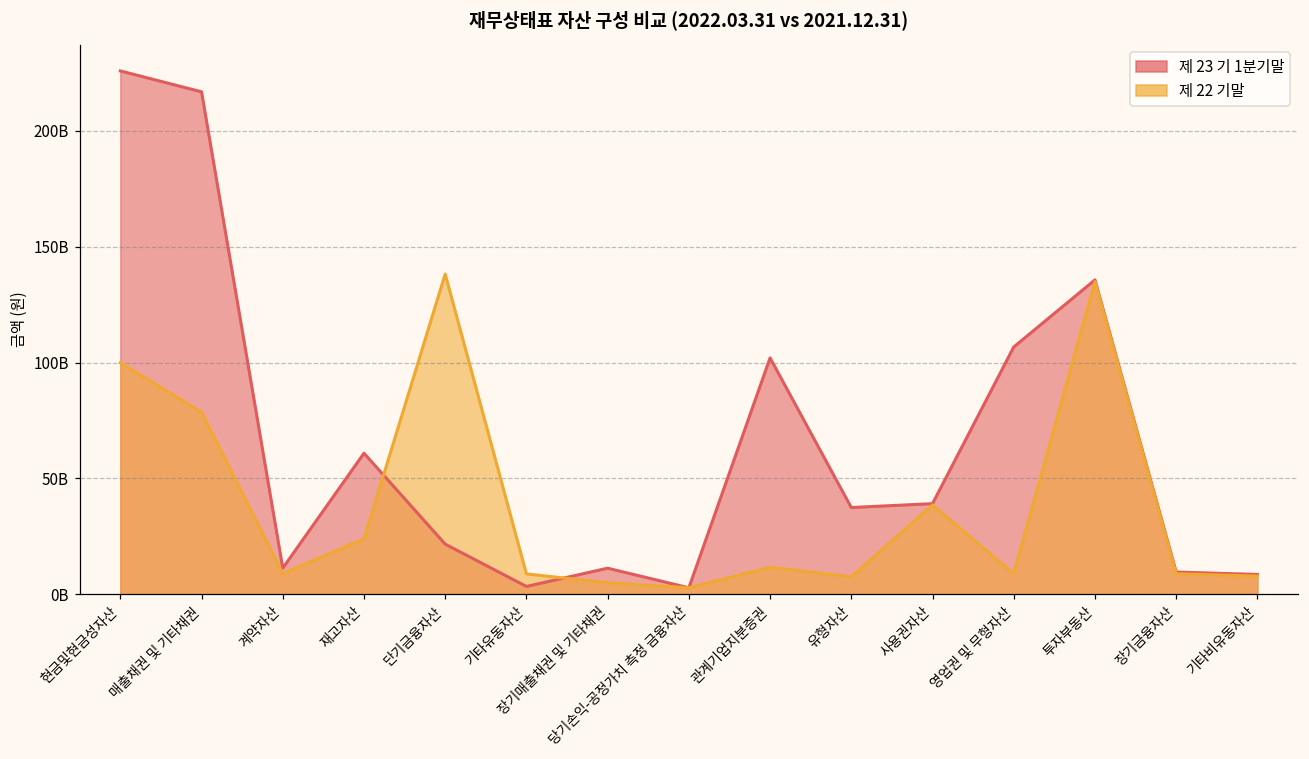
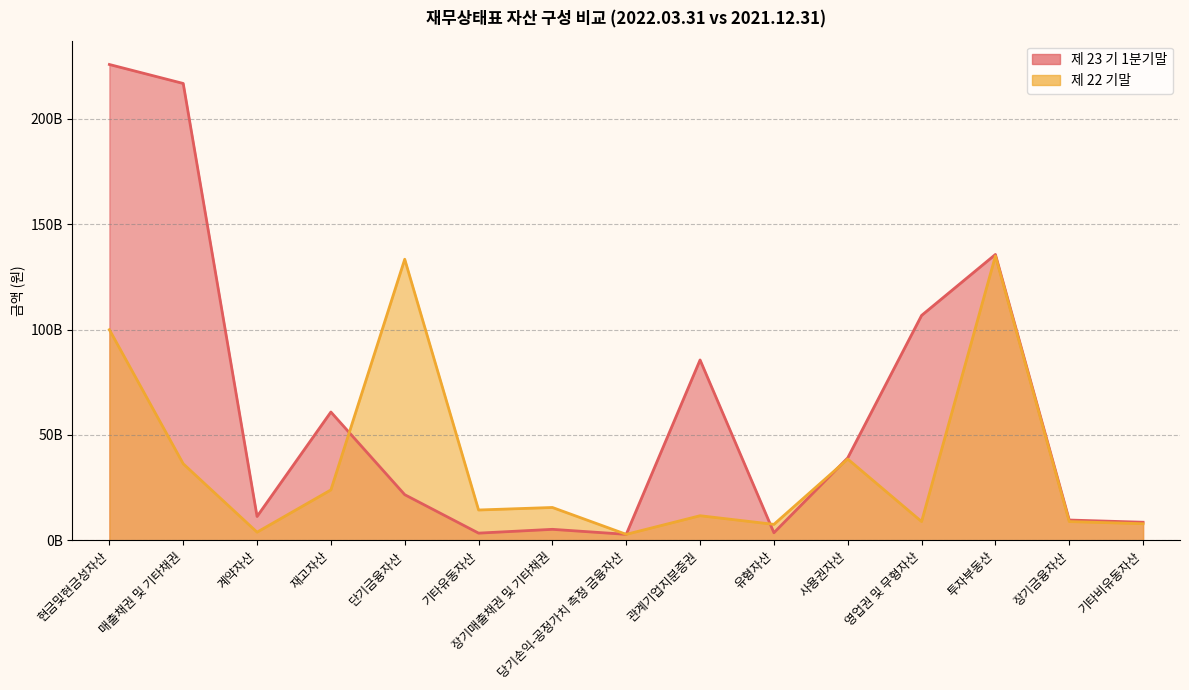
제 22 기말, 매출채권 및 기타채권: 79000000000 -> 36000000000
제 22 기말, 계약자산: 9000000000 -> 4000000000
제 22 기말, 단기금융자산: 138000000000 -> 133000000000
제 22 기말, 기타유동자산: 9000000000 -> 14000000000
제 23 기 1분기말, 장기매출채권 및 기타채권: 11000000000 -> 5000000000
제 22 기말, 장기매출채권 및 기타채권: 5000000000 -> 16000000000
제 23 기 1분기말, 관계기업지분증권: 102000000000 -> 86000000000
제 23 기 1분기말, 유형자산: 37000000000 -> 4000000000
